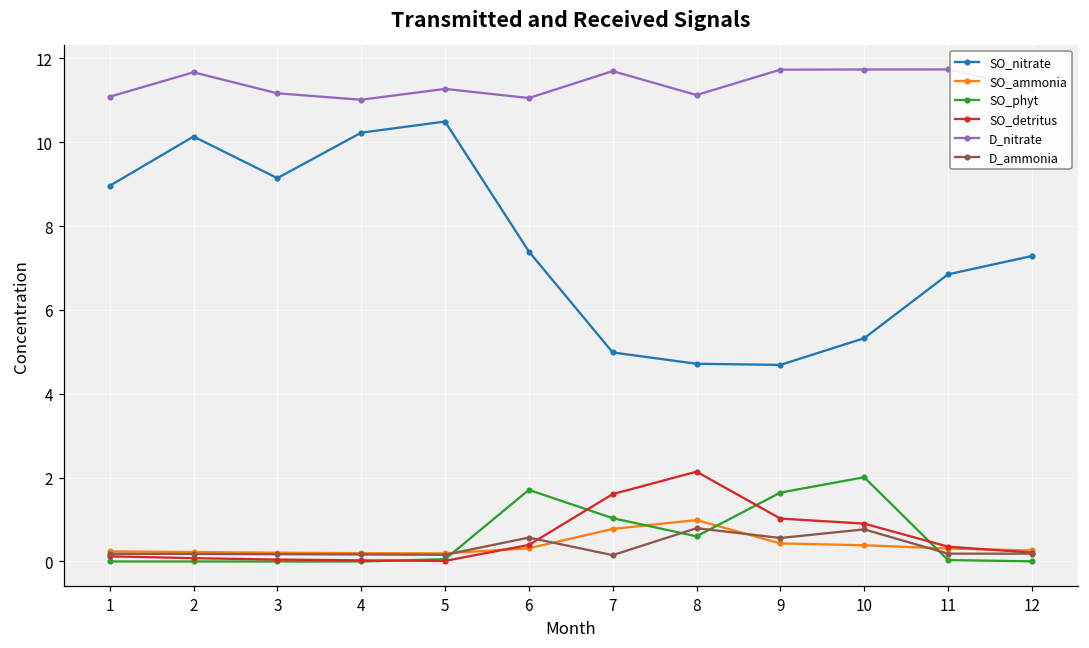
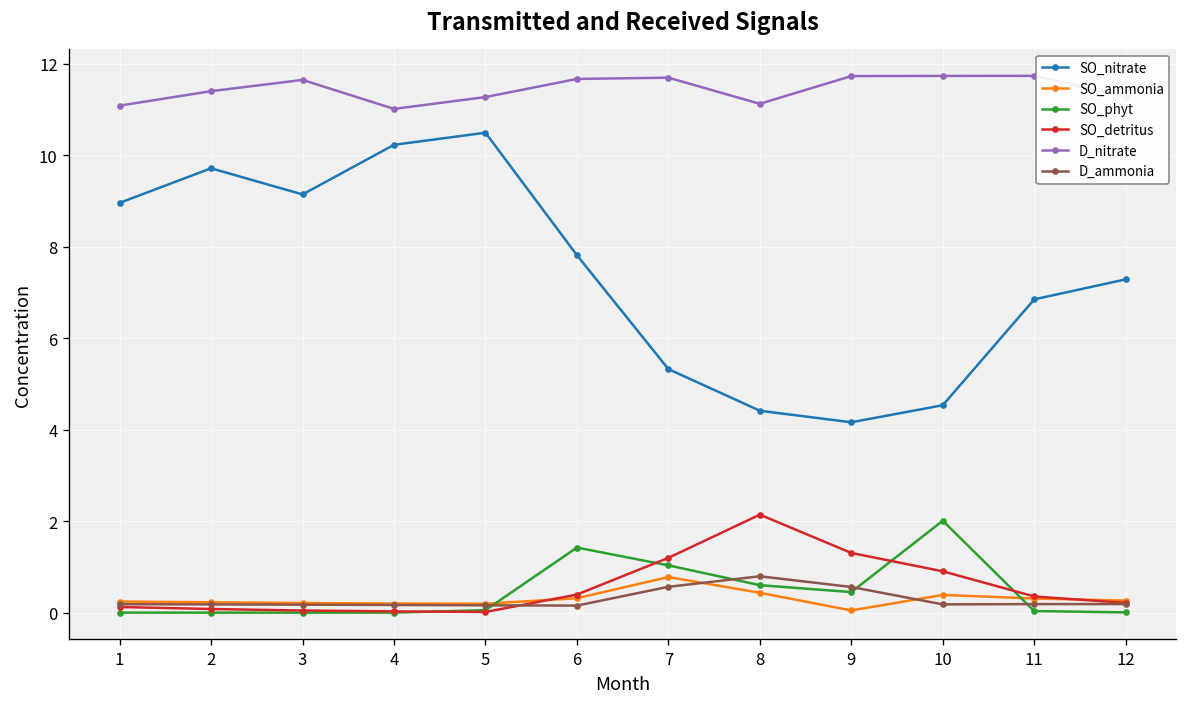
SO_nitrate, 2: 10.1 -> 9.7
D_nitrate, 2: 11.7 -> 11.4
D_nitrate, 3: 11.2 -> 11.6
SO_nitrate, 6: 7.4 -> 7.8
SO_phyt, 6: 1.7 -> 1.4
D_nitrate, 6: 11.1 -> 11.7
D_ammonia, 6: 0.6 -> 0.2
SO_nitrate, 7: 5.0 -> 5.3
SO_detritus, 7: 1.6 -> 1.2
D_ammonia, 7: 0.2 -> 0.6
SO_nitrate, 8: 4.7 -> 4.4
SO_ammonia, 8: 1.0 -> 0.4
SO_nitrate, 9: 4.7 -> 4.2
SO_ammonia, 9: 0.4 -> 0.0
SO_phyt, 9: 1.6 -> 0.4
SO_detritus, 9: 1.0 -> 1.3
SO_nitrate, 10: 5.3 -> 4.5
D_ammonia, 10: 0.8 -> 0.2
